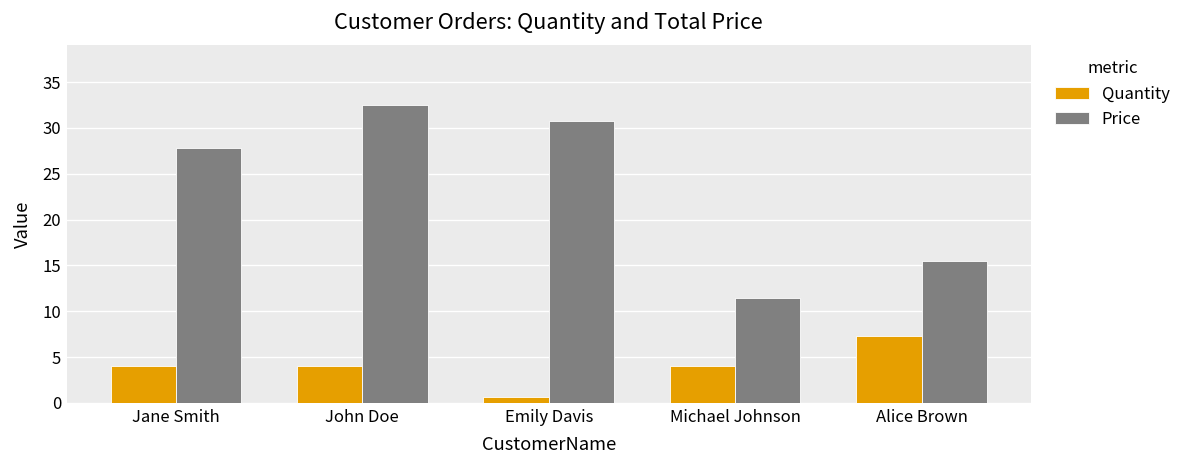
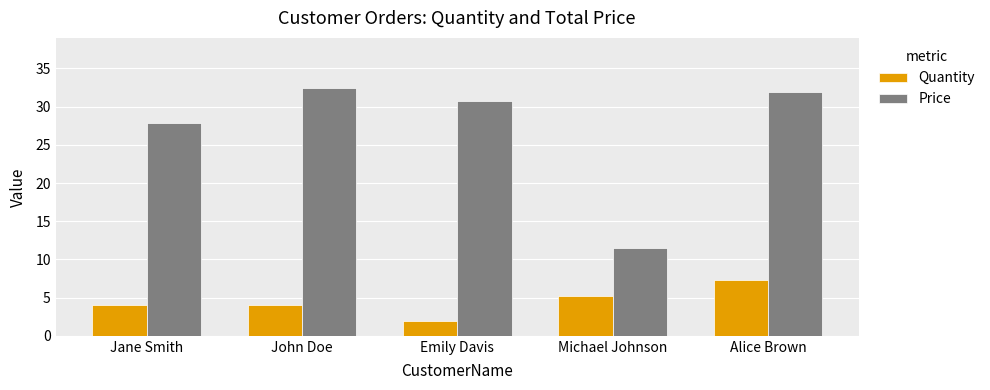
Quantity, Emily Davis: 1 -> 2
Quantity, Michael Johnson: 4 -> 5
Price, Alice Brown: 16 -> 32
